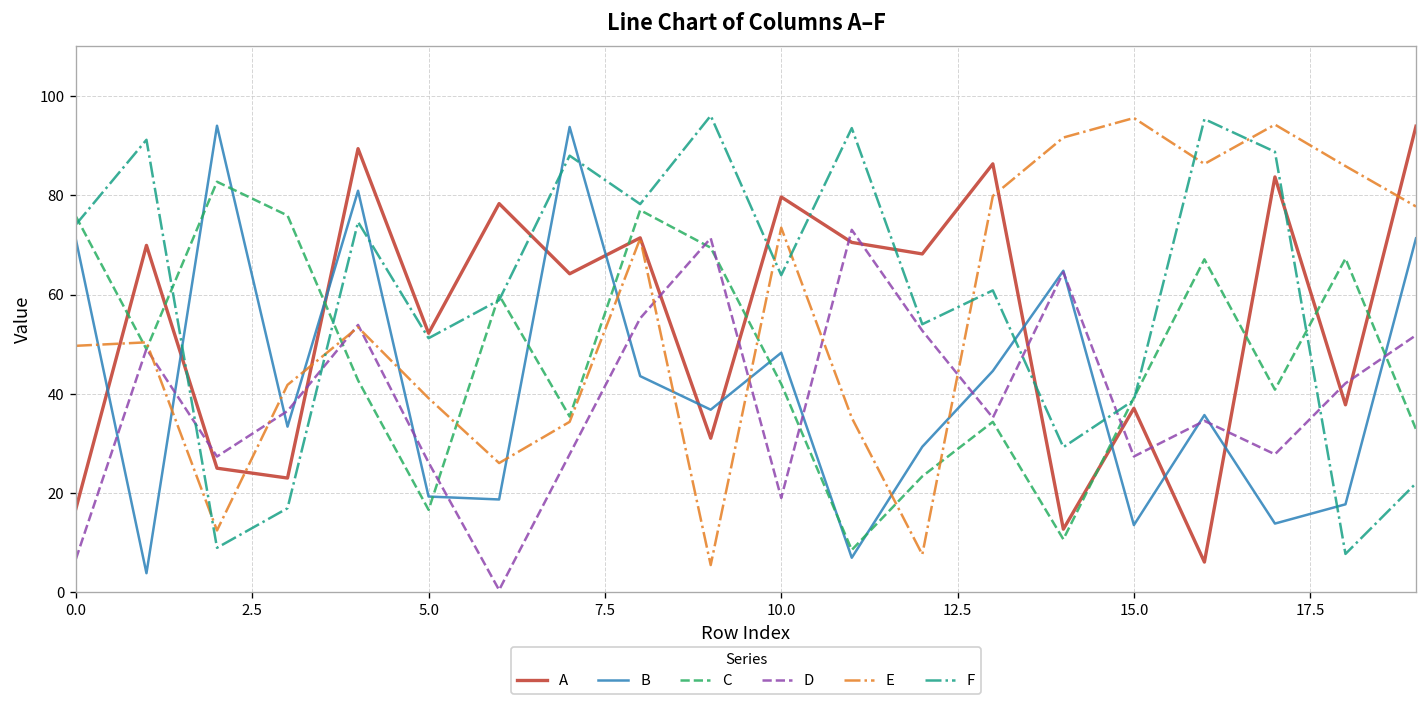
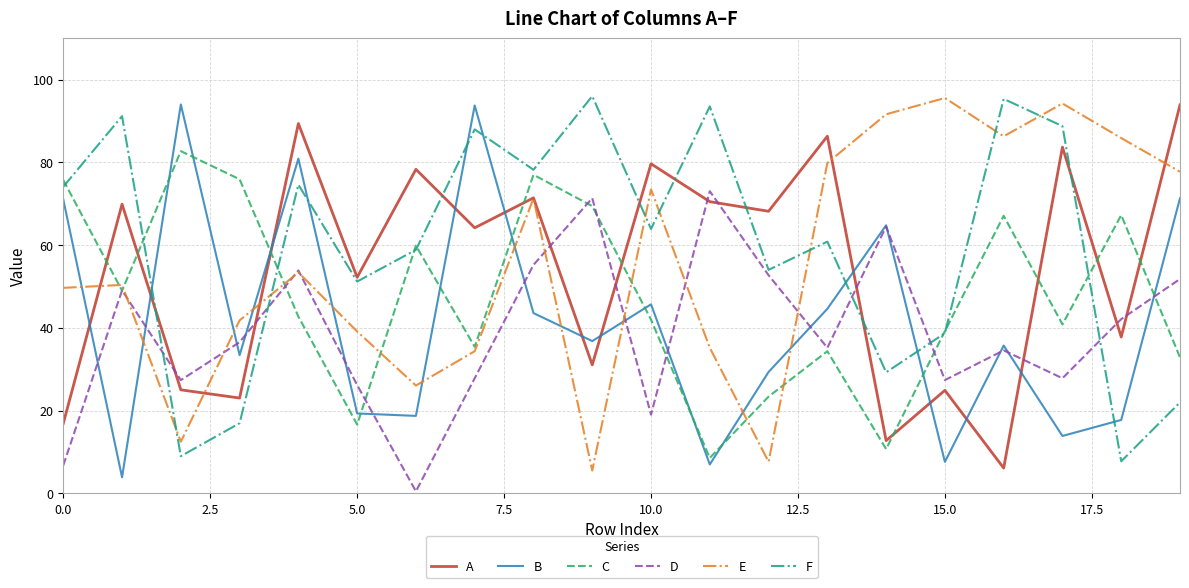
B, 10.0: 48 -> 46
A, 15.0: 37 -> 25
B, 15.0: 14 -> 8
